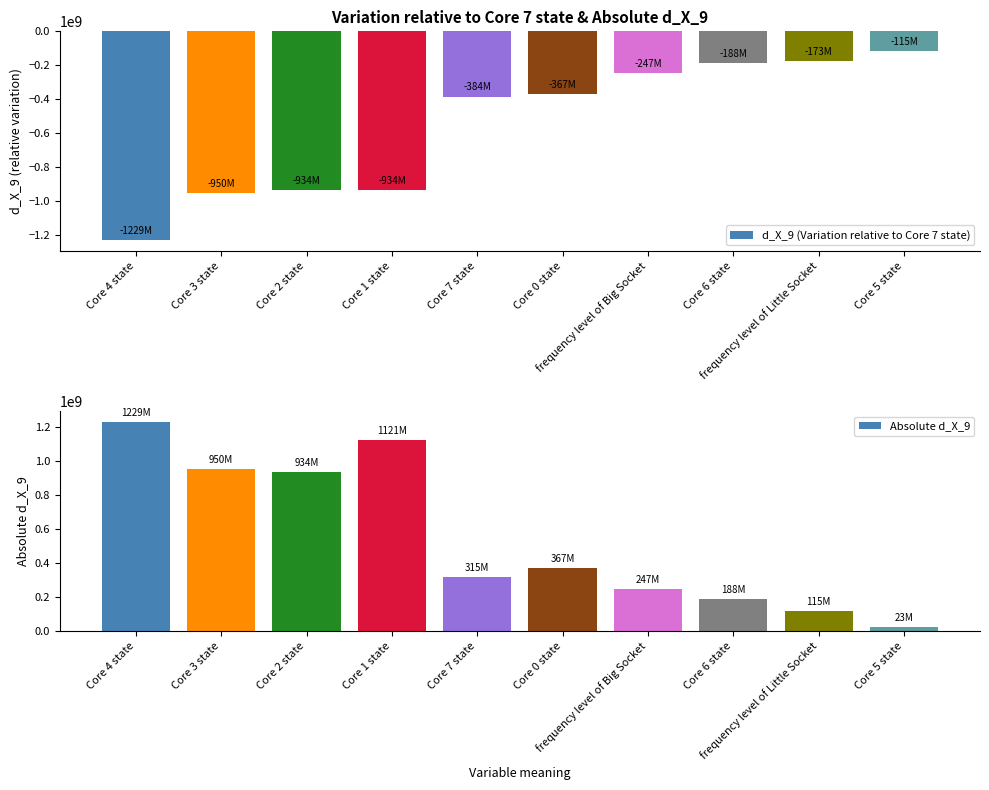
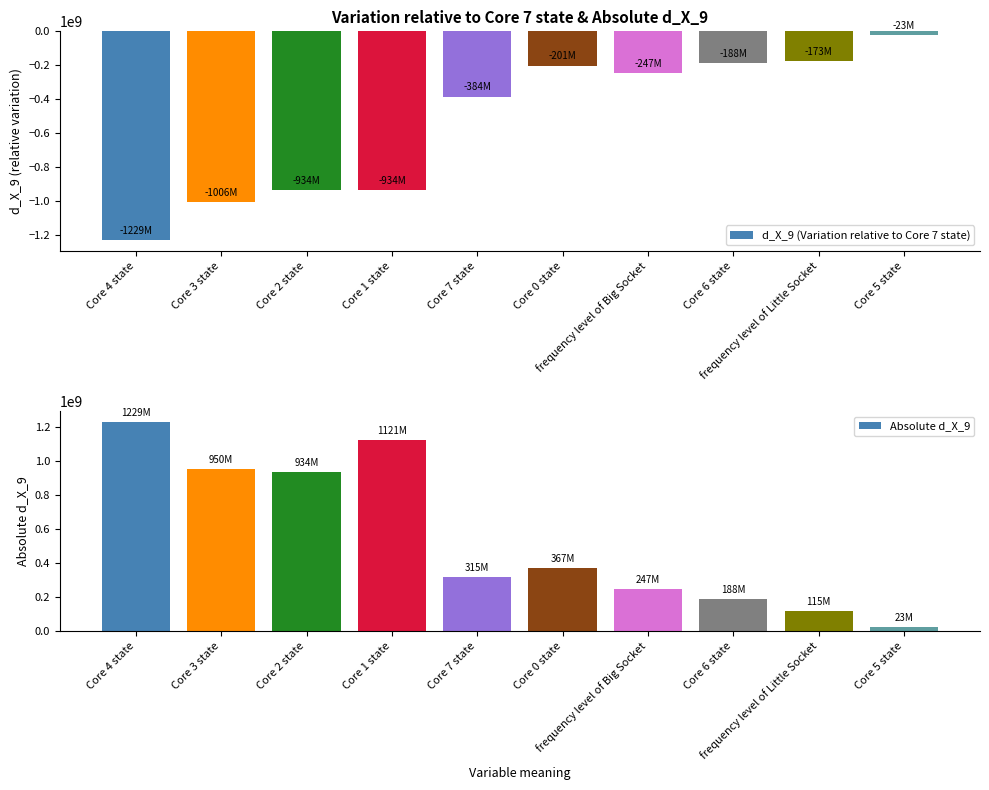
Variation relative to Core 7 state & Absolute d_X_9, Core 3 state: -950M -> -1006M
Variation relative to Core 7 state & Absolute d_X_9, Core 0 state: -367M -> -201M
Variation relative to Core 7 state & Absolute d_X_9, Core 5 state: -115M -> -23M
